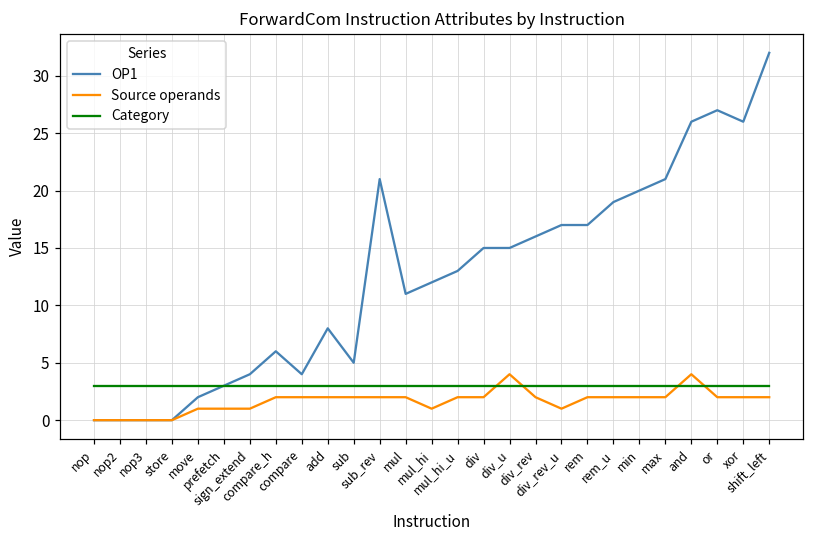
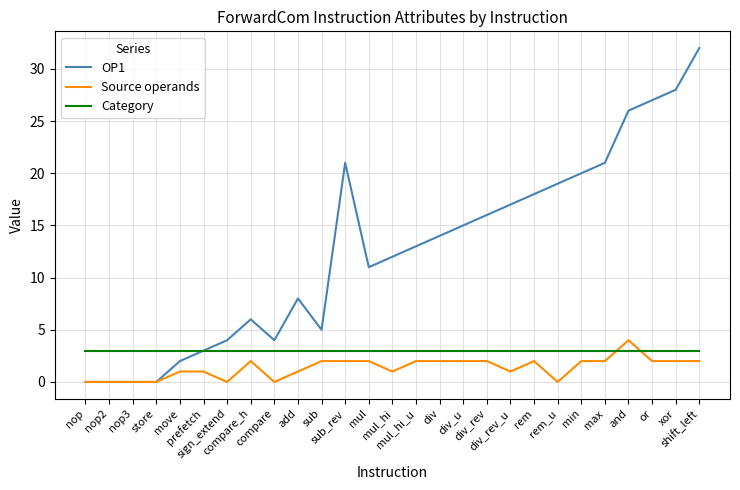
Source operands, sign_extend: 1 -> 0
Source operands, compare: 2 -> 0
Source operands, add: 2 -> 1
OP1, div: 15 -> 14
Source operands, div_u: 4 -> 2
OP1, rem: 17 -> 18
Source operands, rem_u: 2 -> 0
OP1, xor: 26 -> 28
